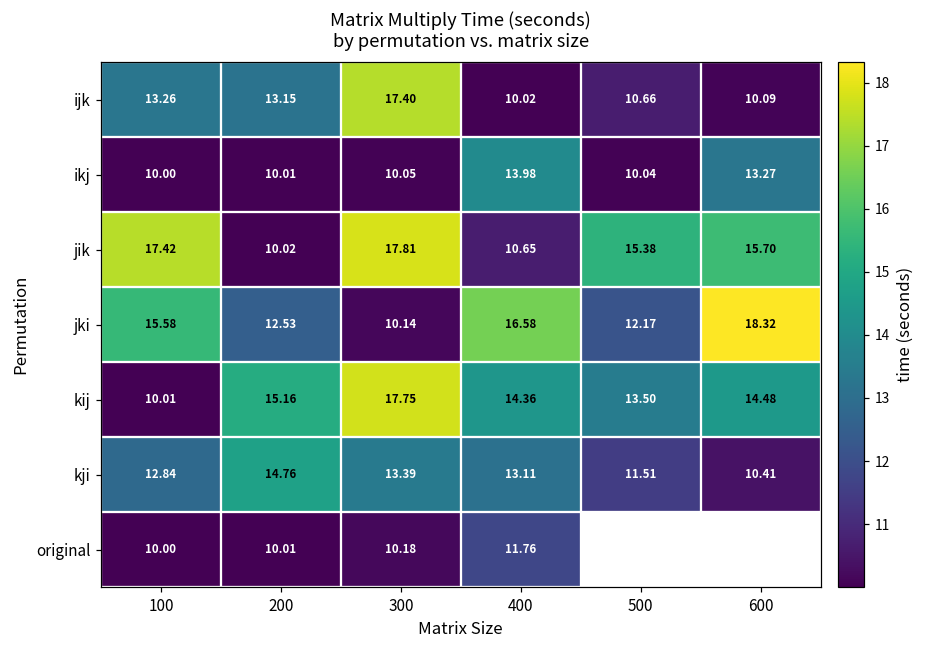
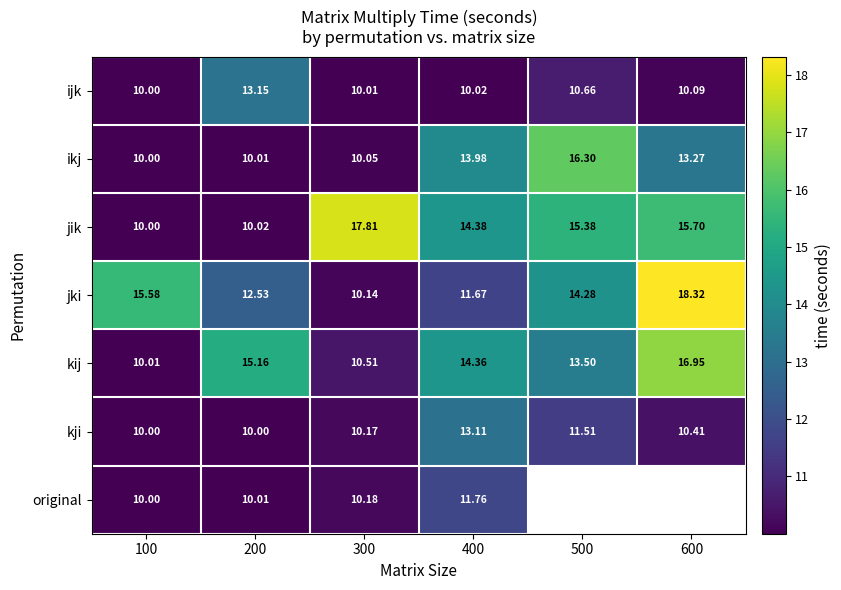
ijk, 100: 13.26 -> 10.00
ijk, 300: 17.40 -> 10.01
ikj, 500: 10.04 -> 16.30
jik, 100: 17.42 -> 10.00
jik, 400: 10.65 -> 14.38
jki, 400: 16.58 -> 11.67
jki, 500: 12.17 -> 14.28
kij, 300: 17.75 -> 10.51
kij, 600: 14.48 -> 16.95
kji, 100: 12.84 -> 10.00
kji, 200: 14.76 -> 10.00
kji, 300: 13.39 -> 10.17
